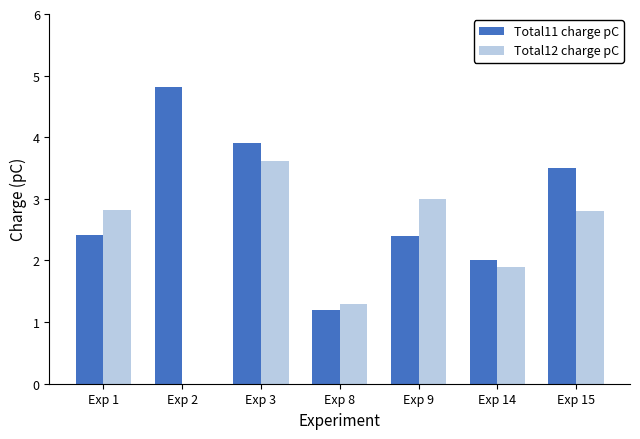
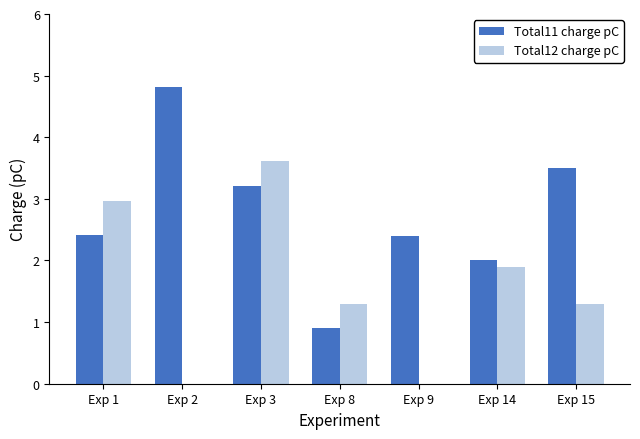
Total12 charge pC, Exp 1: 2.8 -> 3.0
Total11 charge pC, Exp 3: 3.9 -> 3.2
Total11 charge pC, Exp 8: 1.2 -> 0.9
Total12 charge pC, Exp 9: 3 -> 0
Total12 charge pC, Exp 15: 2.8 -> 1.3
